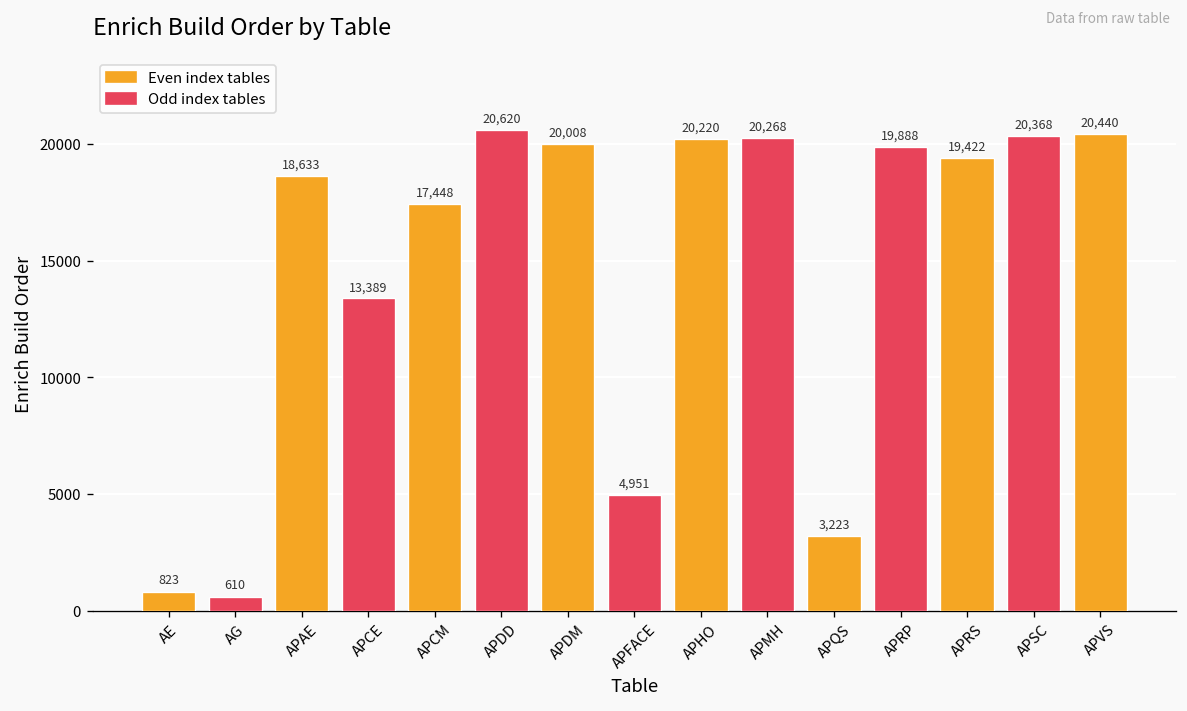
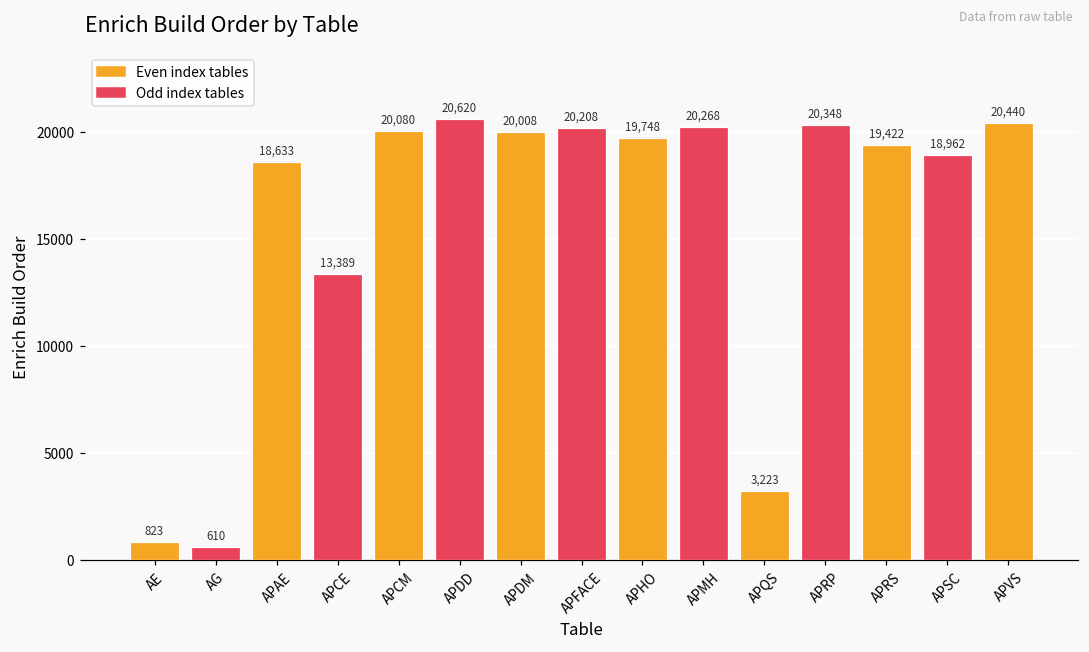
APCM: 17,448 -> 20,080
APFACE: 4,951 -> 20,208
APHO: 20,220 -> 19,748
APRP: 19,888 -> 20,348
APSC: 20,368 -> 18,962
